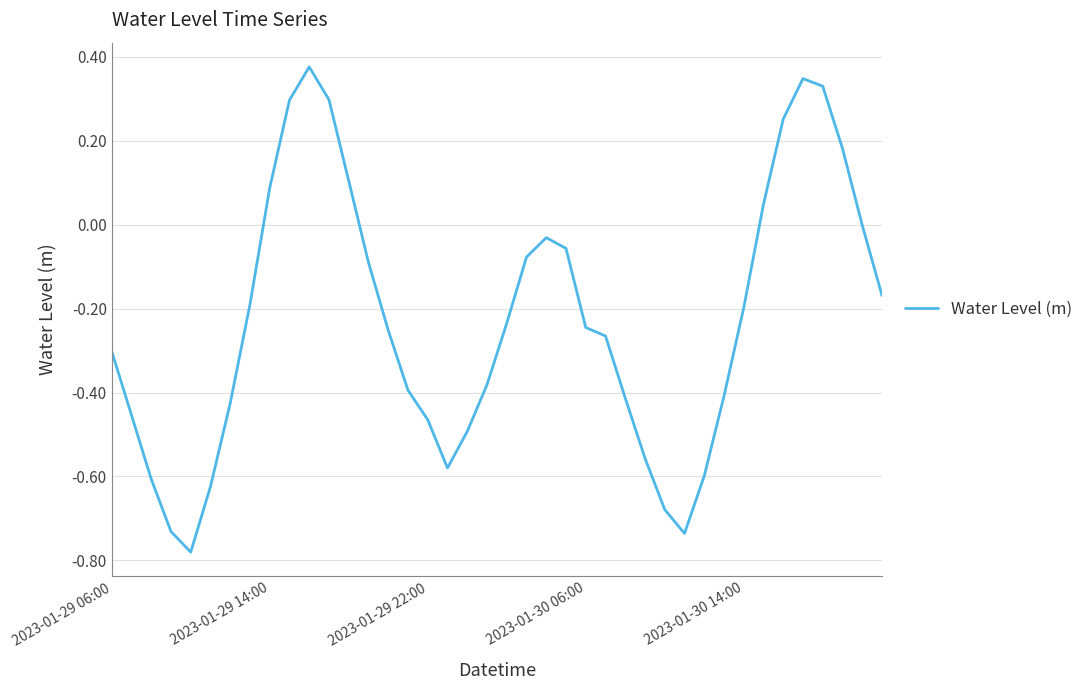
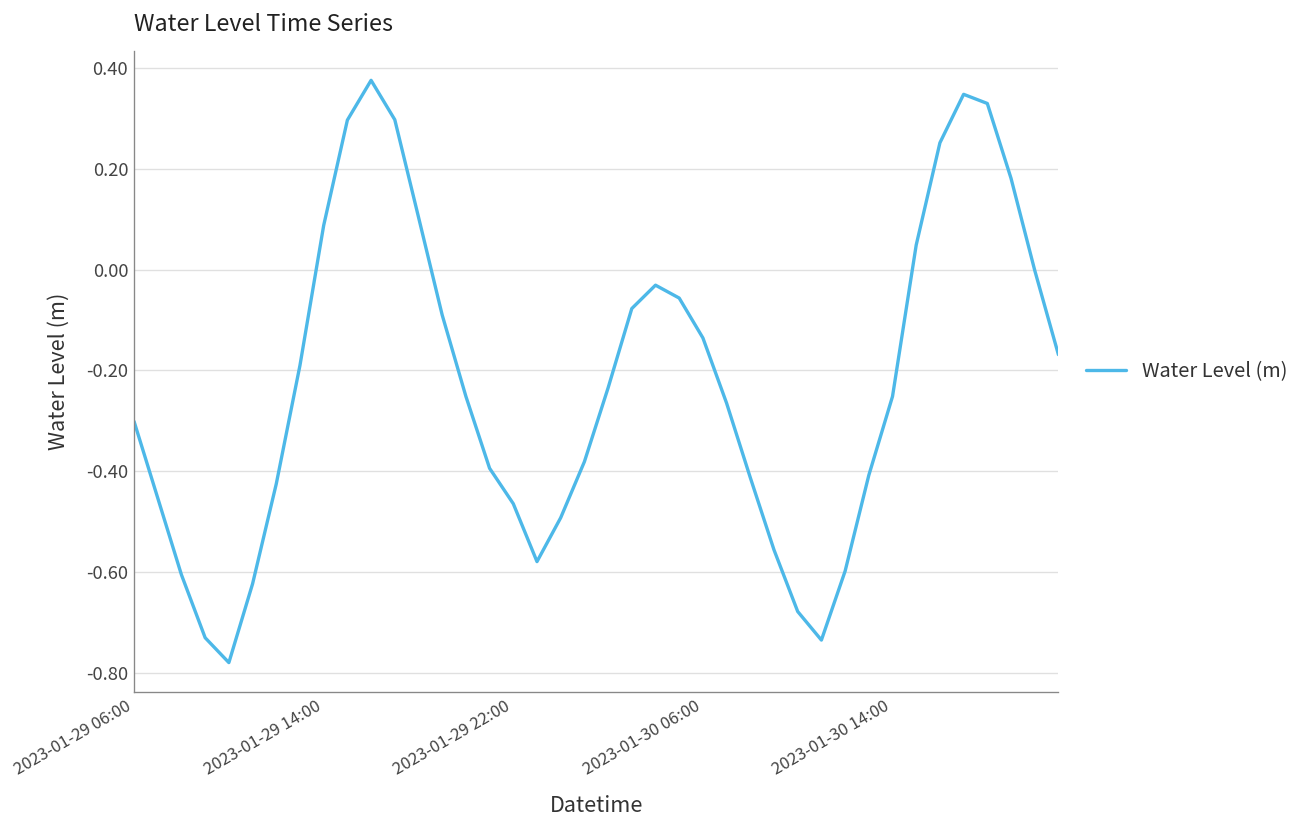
2023-01-30 06:00: -0.25 -> -0.14
2023-01-30 14:00: -0.20 -> -0.25
